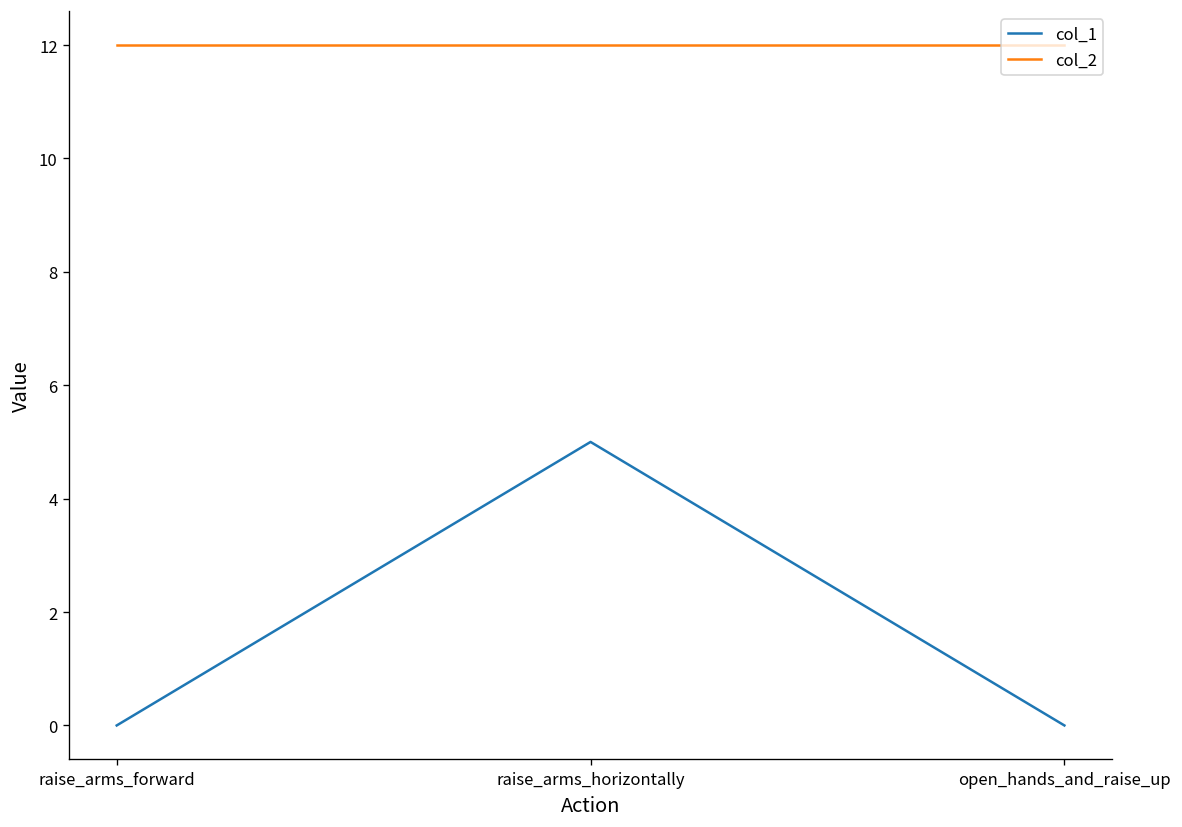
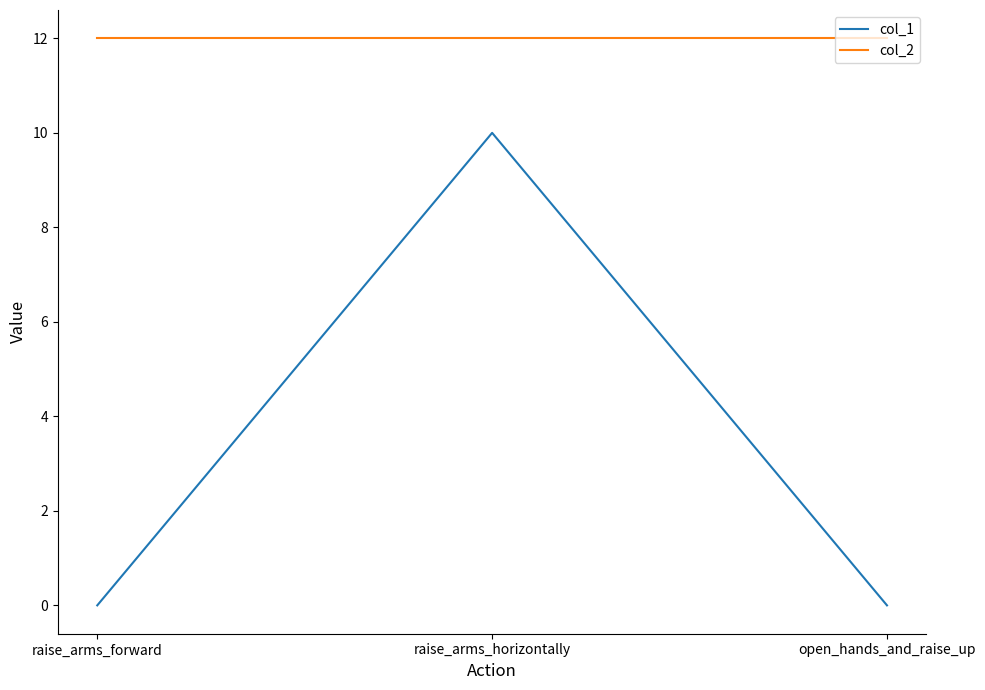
col_1, raise_arms_horizontally: 5 -> 10
